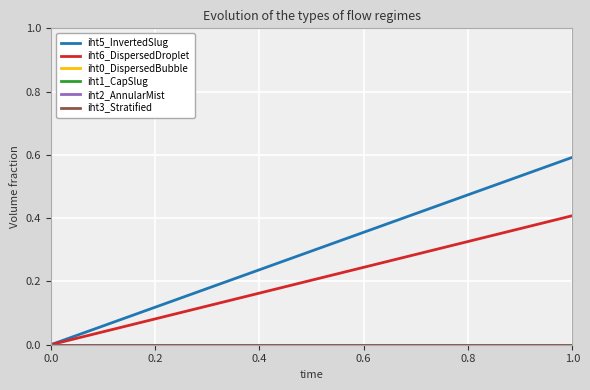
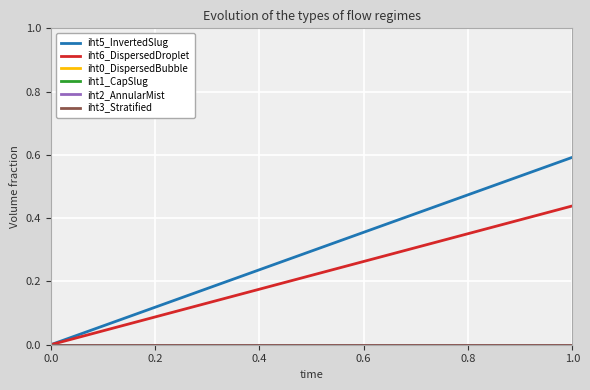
iht6_DispersedDroplet, 1.0: 0.41 -> 0.44
